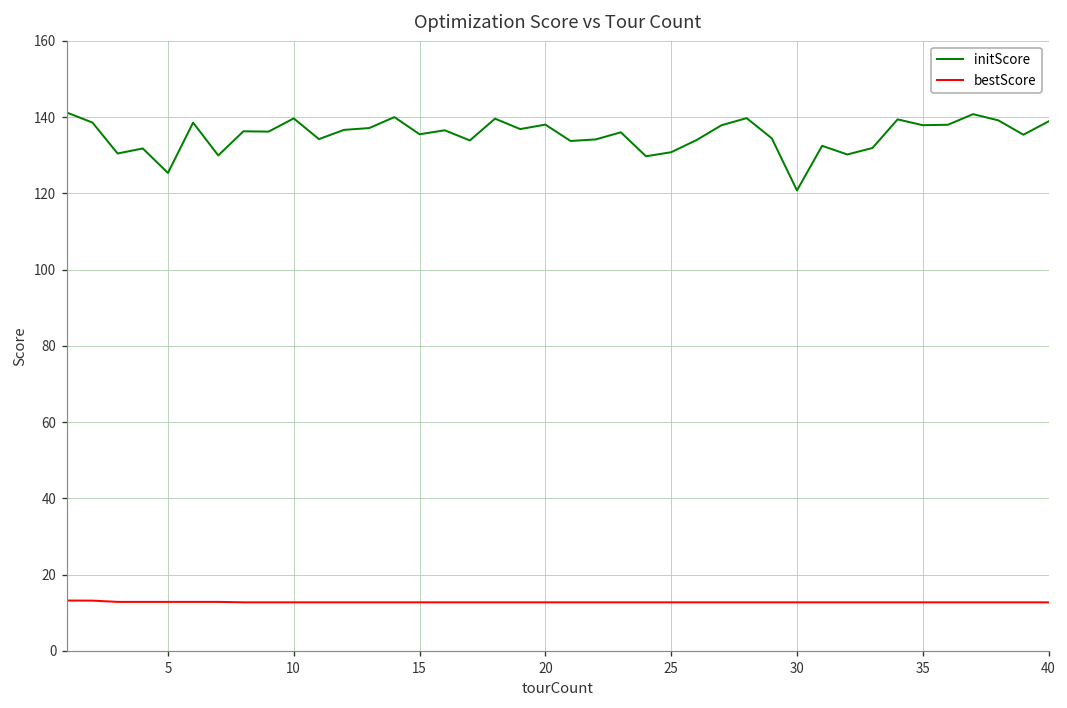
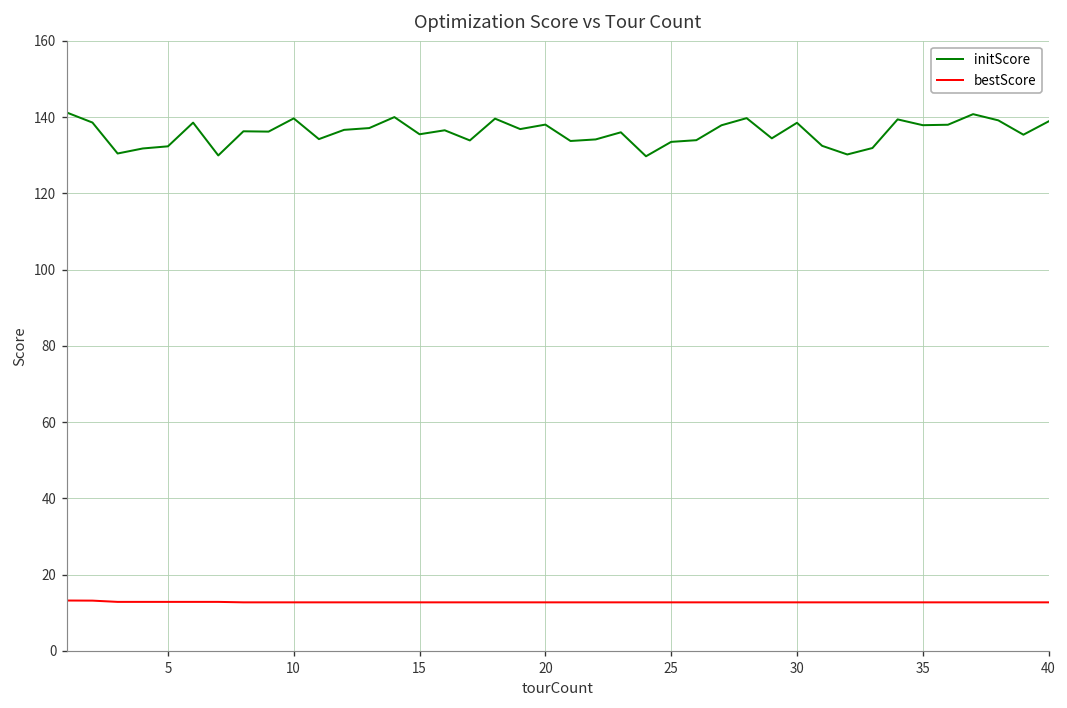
initScore, 5: 125 -> 132
initScore, 25: 131 -> 134
initScore, 30: 121 -> 139
